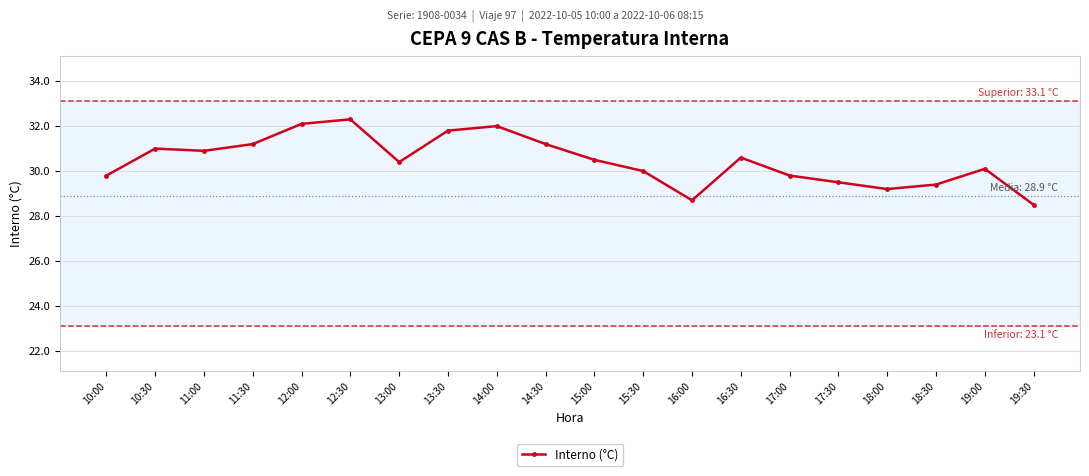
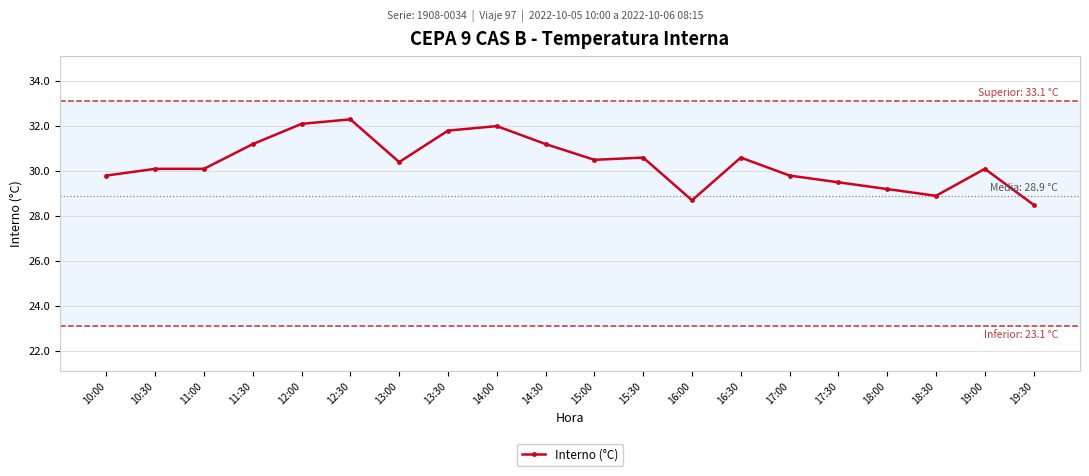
10:30: 31.0 -> 30.1
11:00: 30.9 -> 30.1
15:30: 30.0 -> 30.6
18:30: 29.4 -> 28.9
